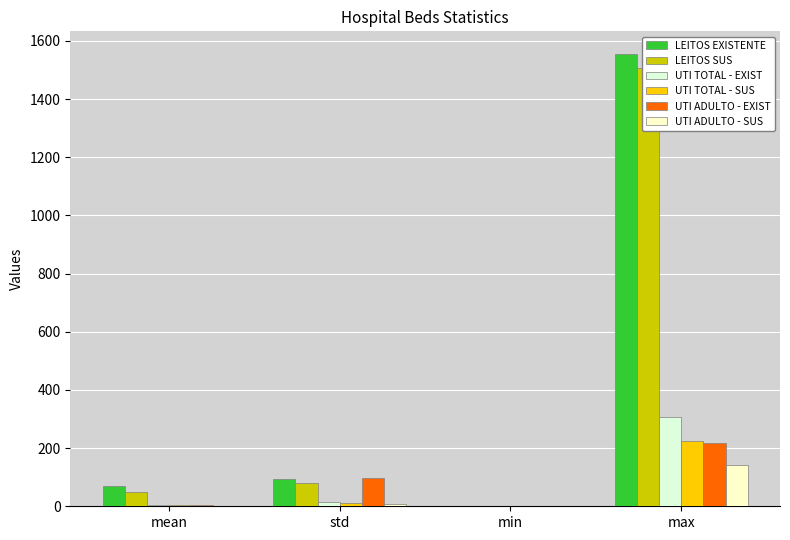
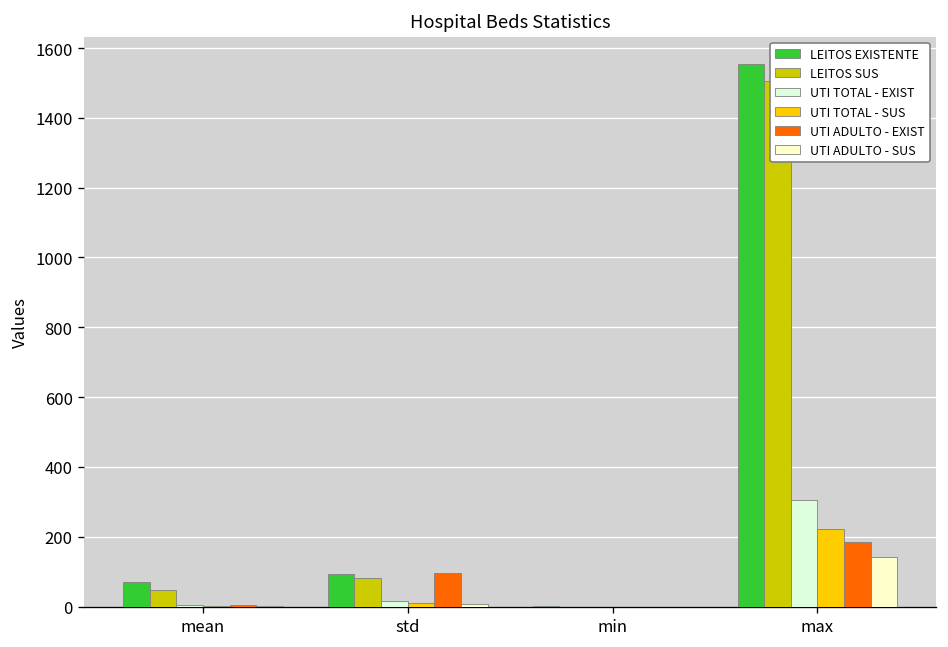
UTI ADULTO - EXIST, max: 220 -> 190
